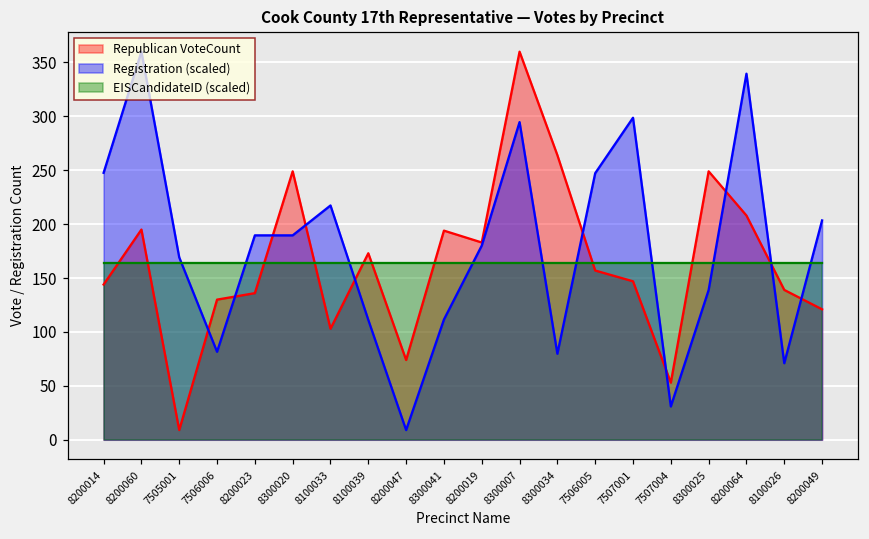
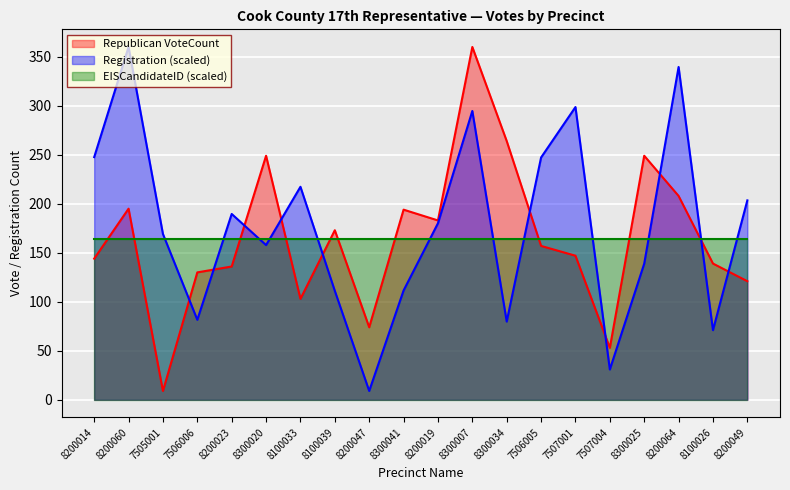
Registration (scaled), 8300020: 190 -> 160
